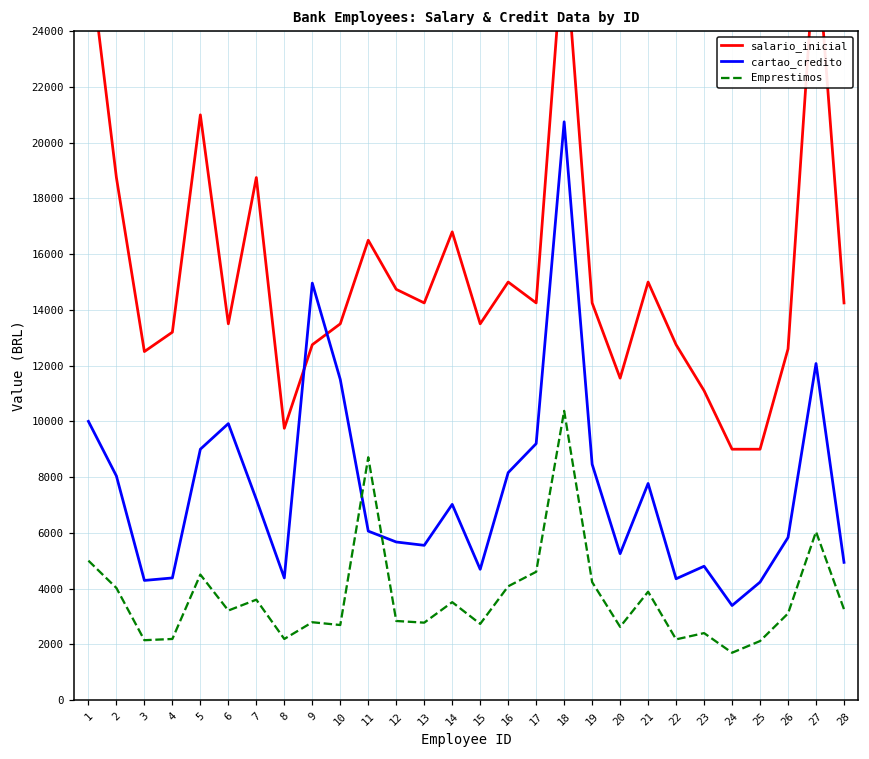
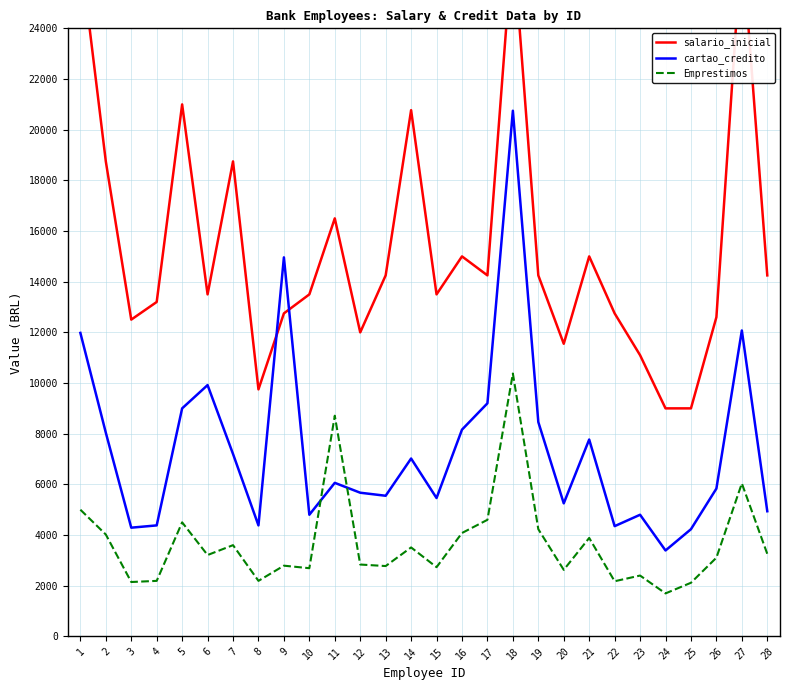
cartao_credito, 1: 10000 -> 12000
cartao_credito, 10: 11500 -> 4800
salario_inicial, 12: 14700 -> 12000
salario_inicial, 14: 16800 -> 20800
cartao_credito, 15: 4700 -> 5500
